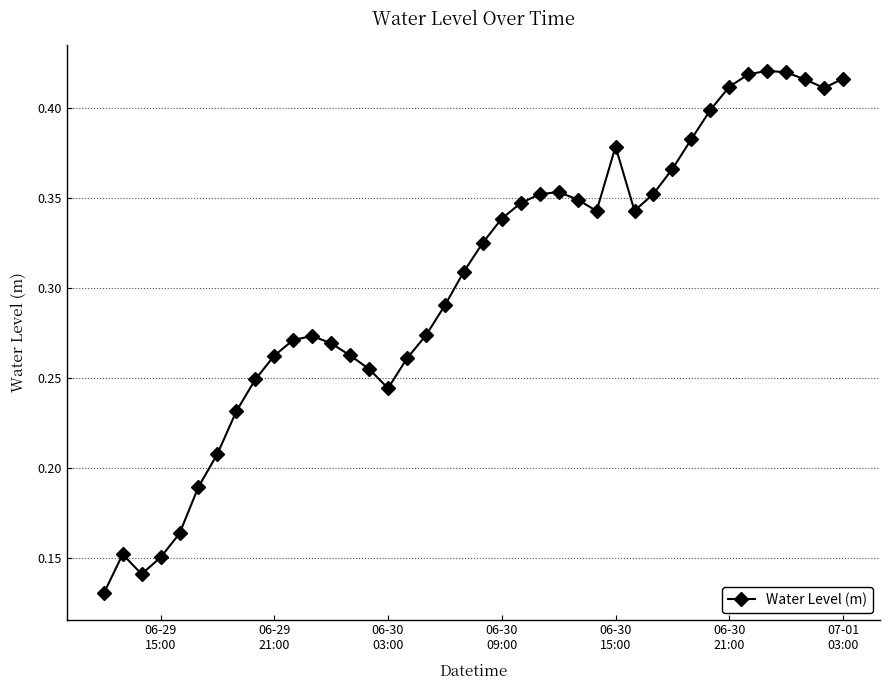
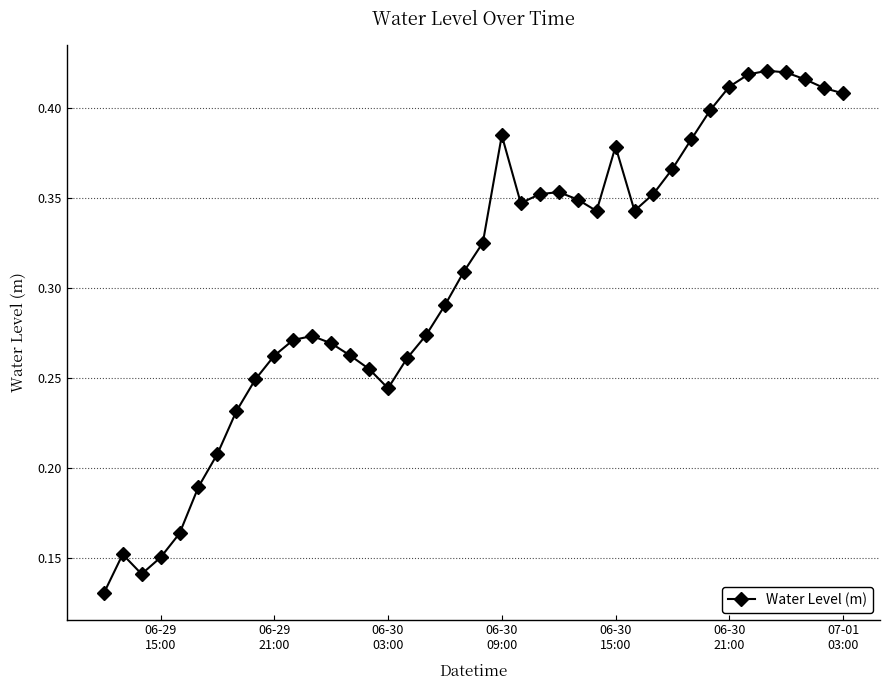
06-30 09:00: 0.339 -> 0.385
07-01 03:00: 0.417 -> 0.408
